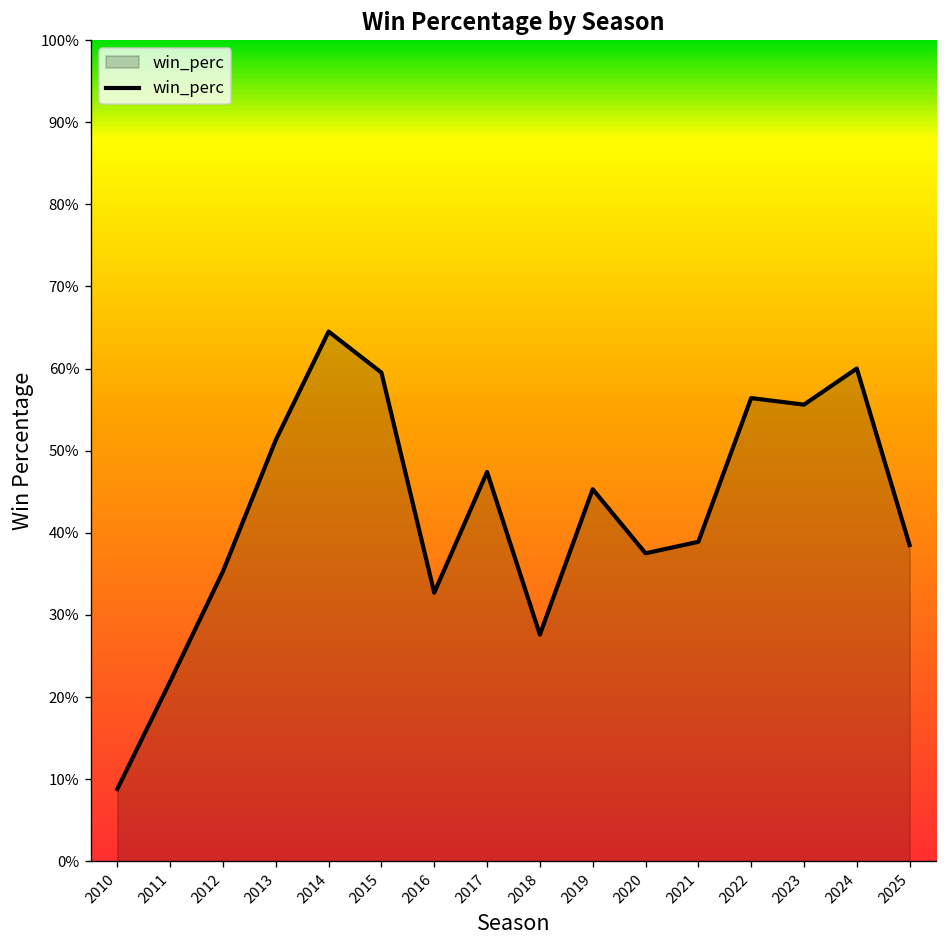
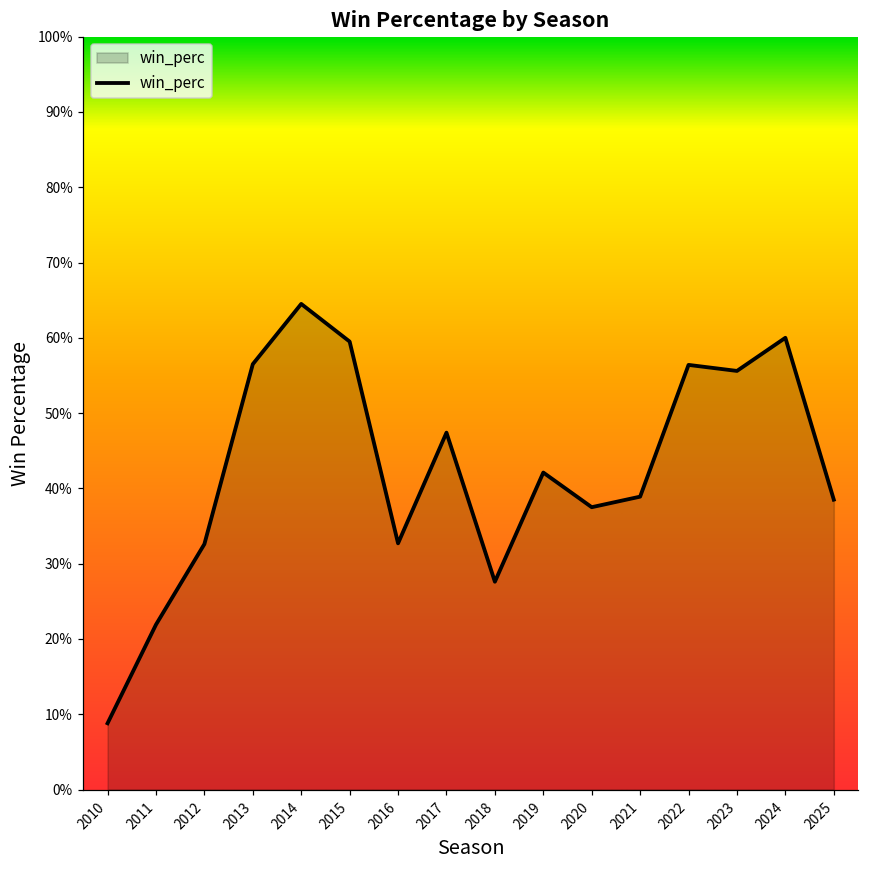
2012: 35% -> 33%
2013: 51% -> 56%
2019: 45% -> 42%
